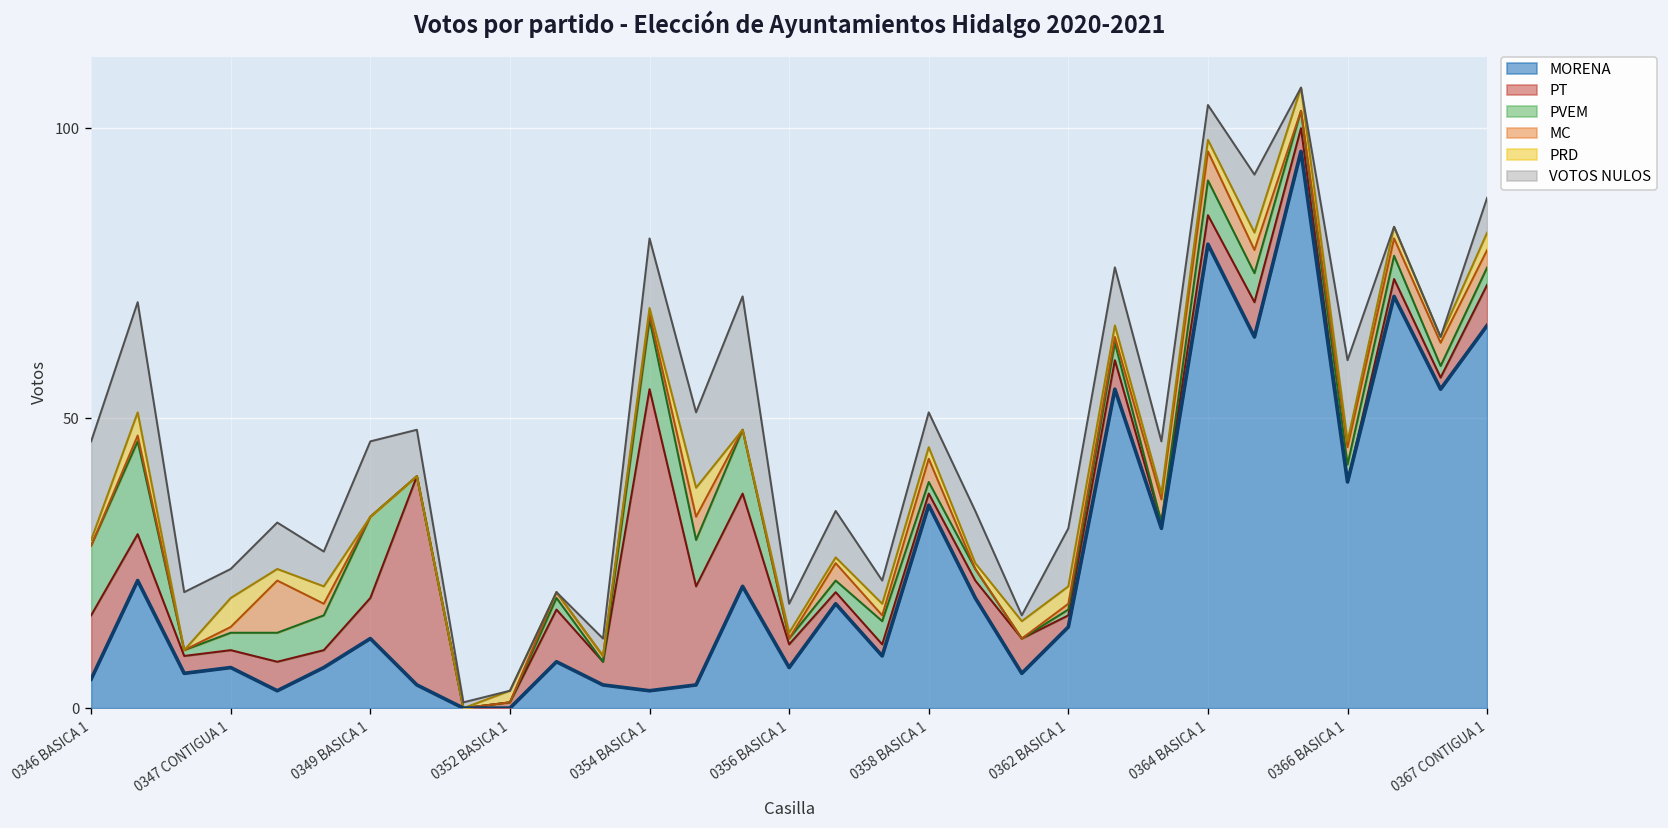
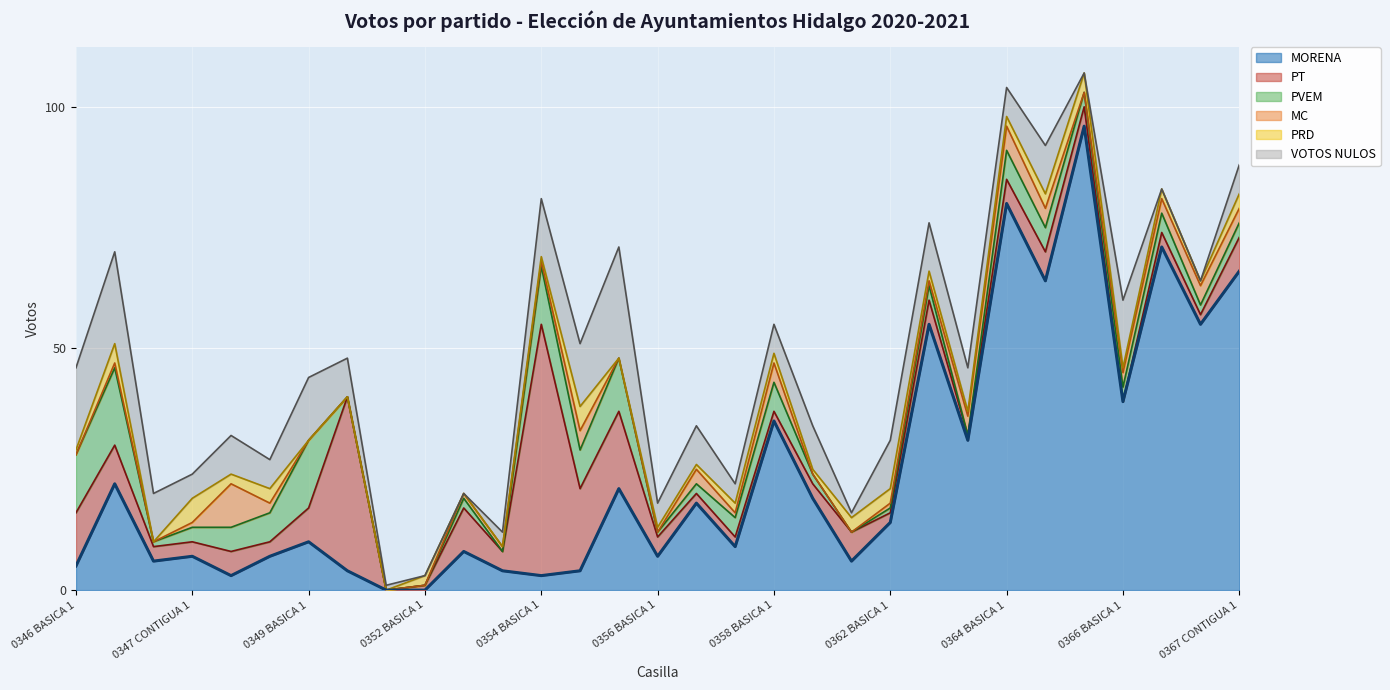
MORENA, 0349 BASICA 1: 12 -> 10
PVEM, 0358 BASICA 1: 2 -> 6
